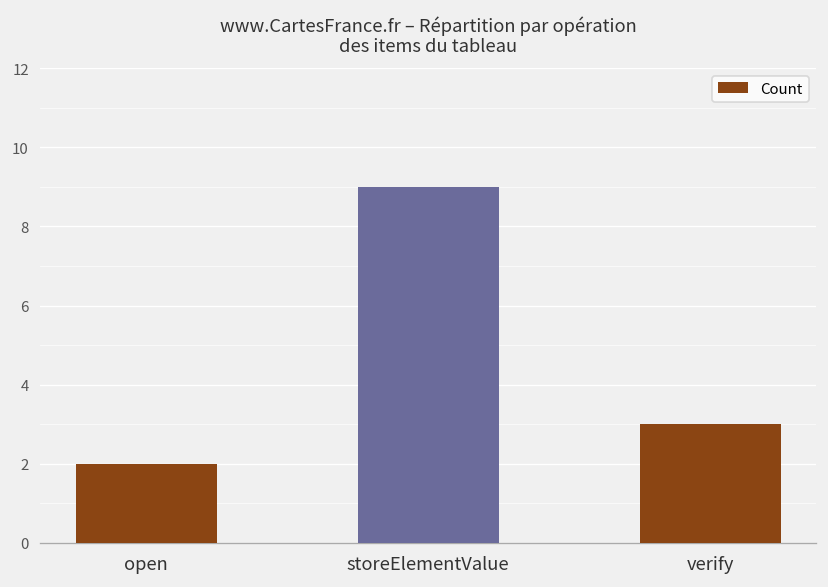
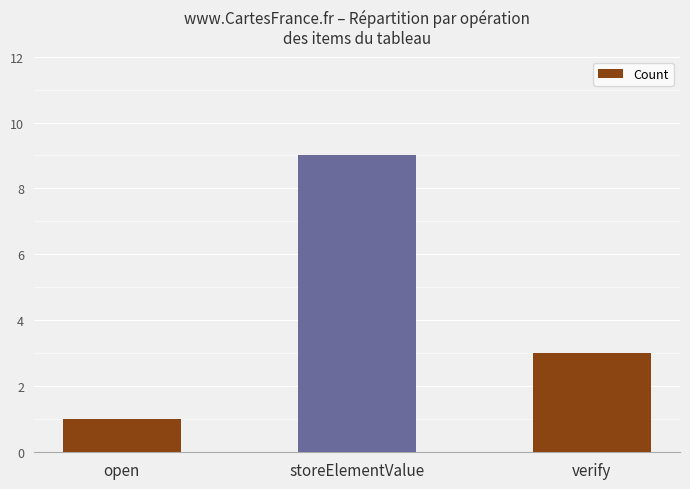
open: 2 -> 1
